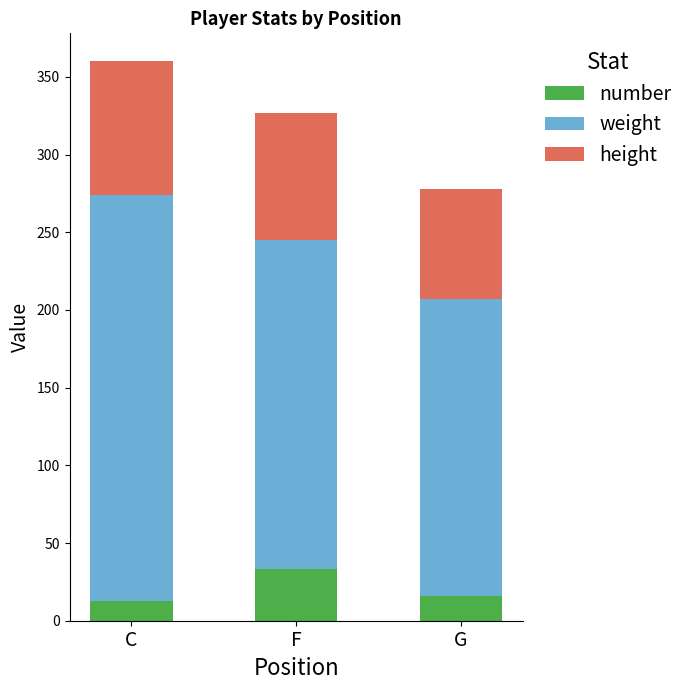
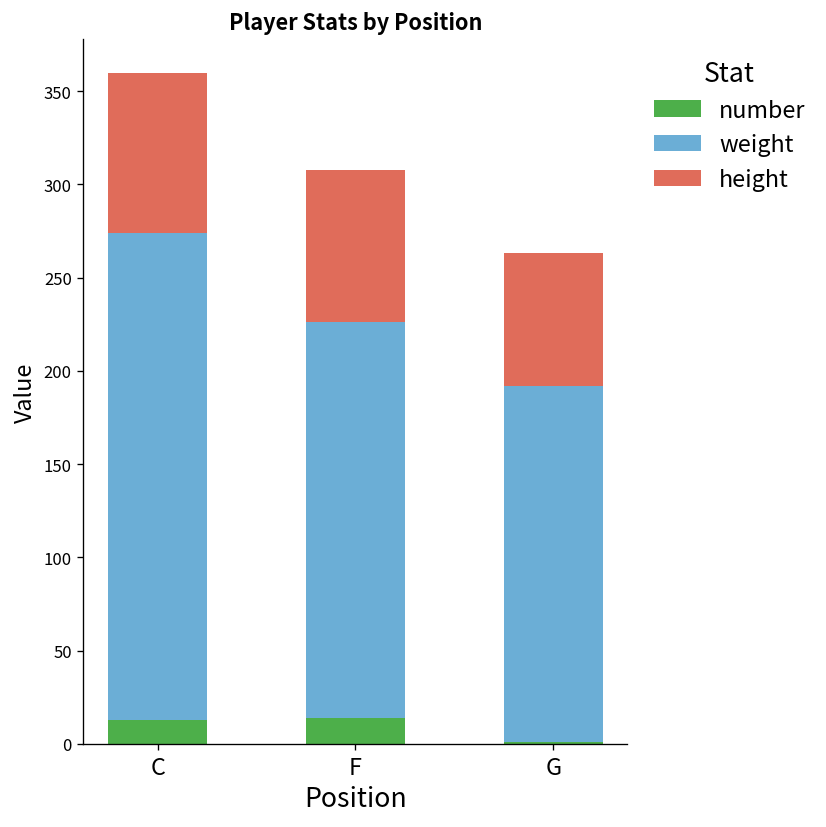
number, F: 33 -> 14
number, G: 16 -> 1
